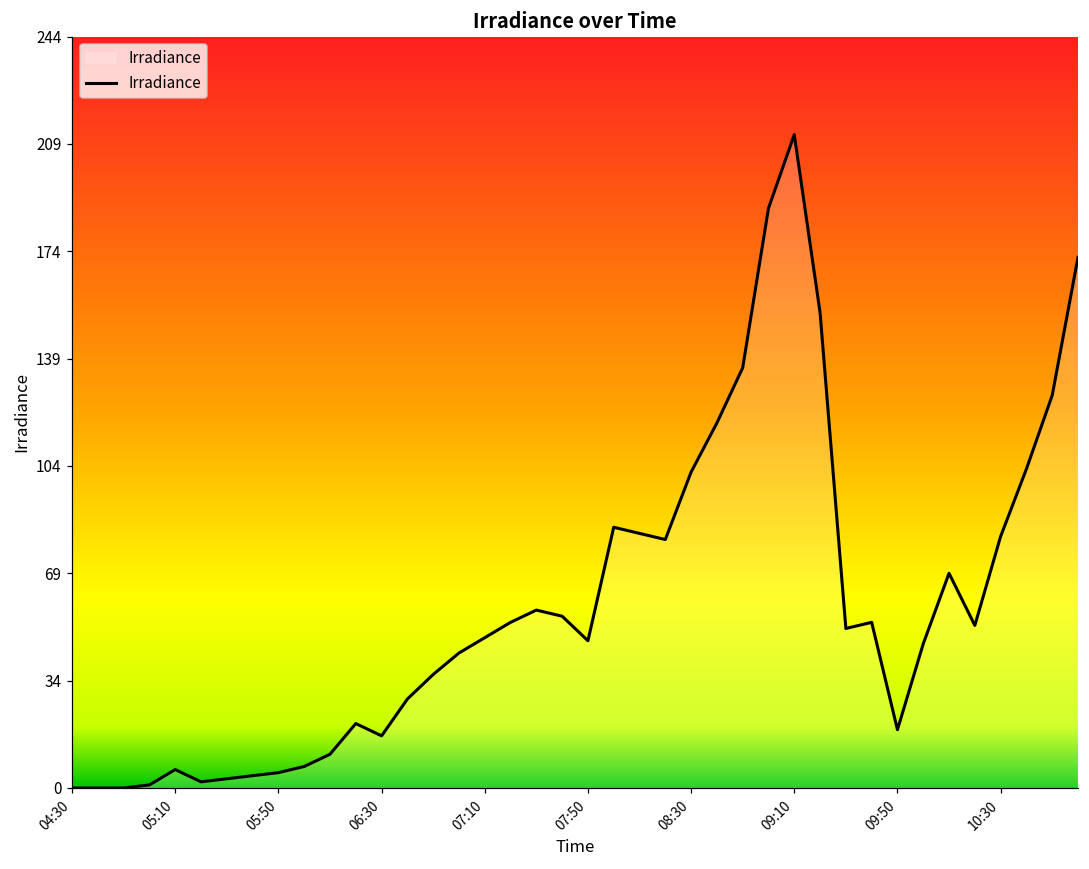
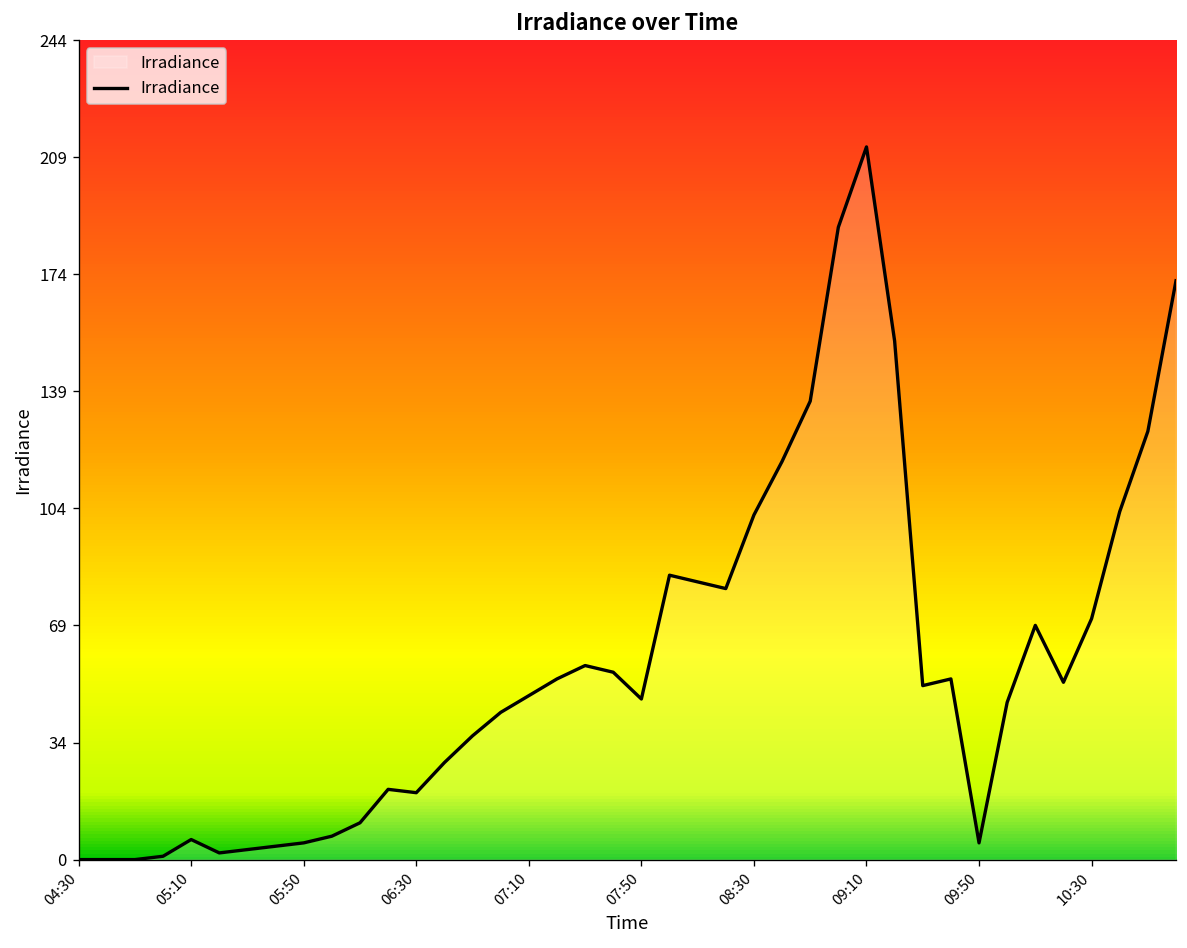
06:30: 17 -> 20
09:50: 19 -> 5
10:30: 82 -> 72
